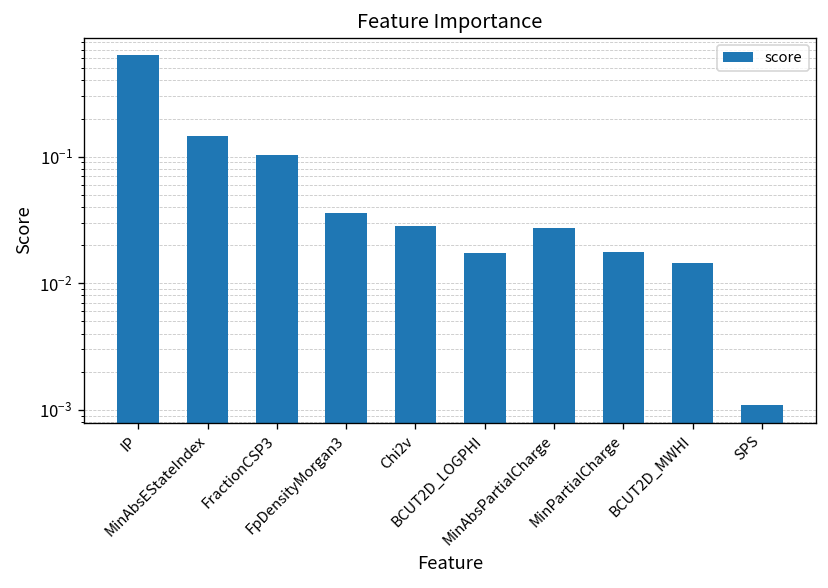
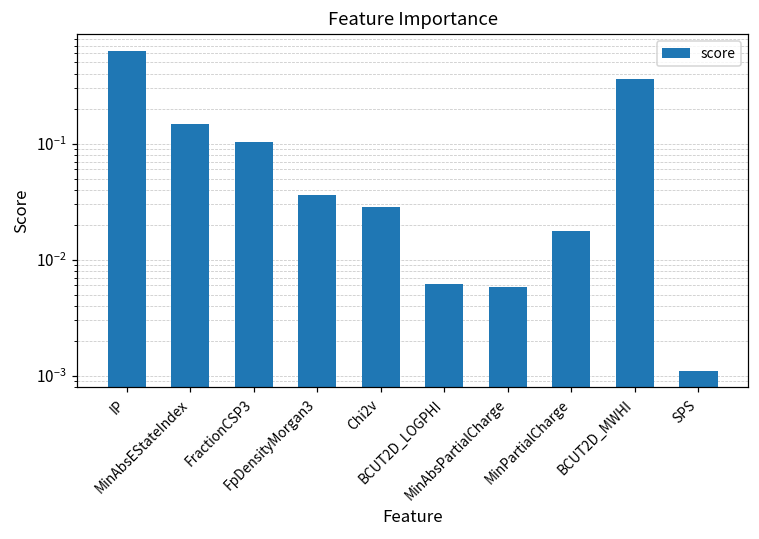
BCUT2D_LOGPHI: 0.017 -> 0.006
MinAbsPartialCharge: 0.027 -> 0.006
BCUT2D_MWHI: 0.014 -> 0.36
